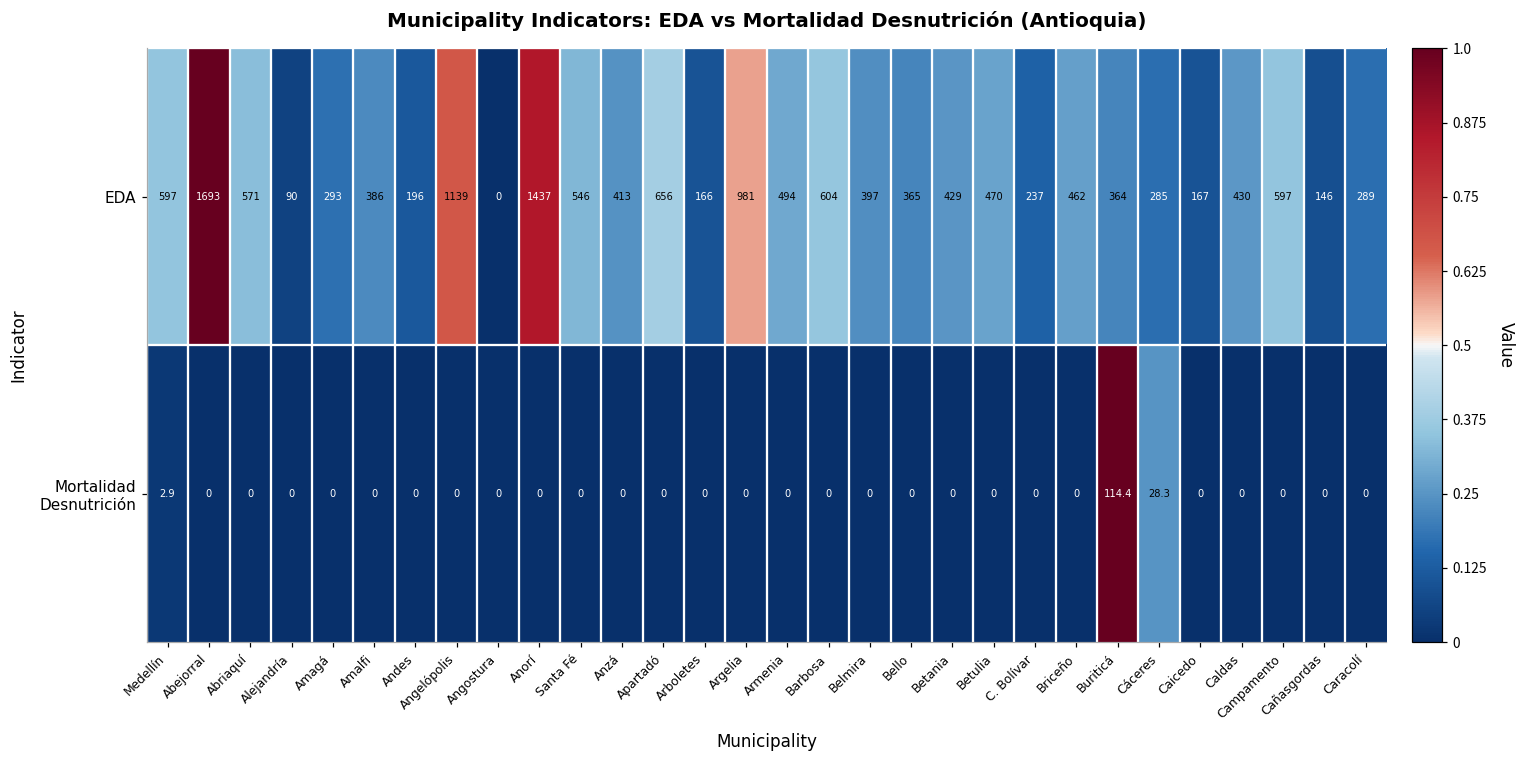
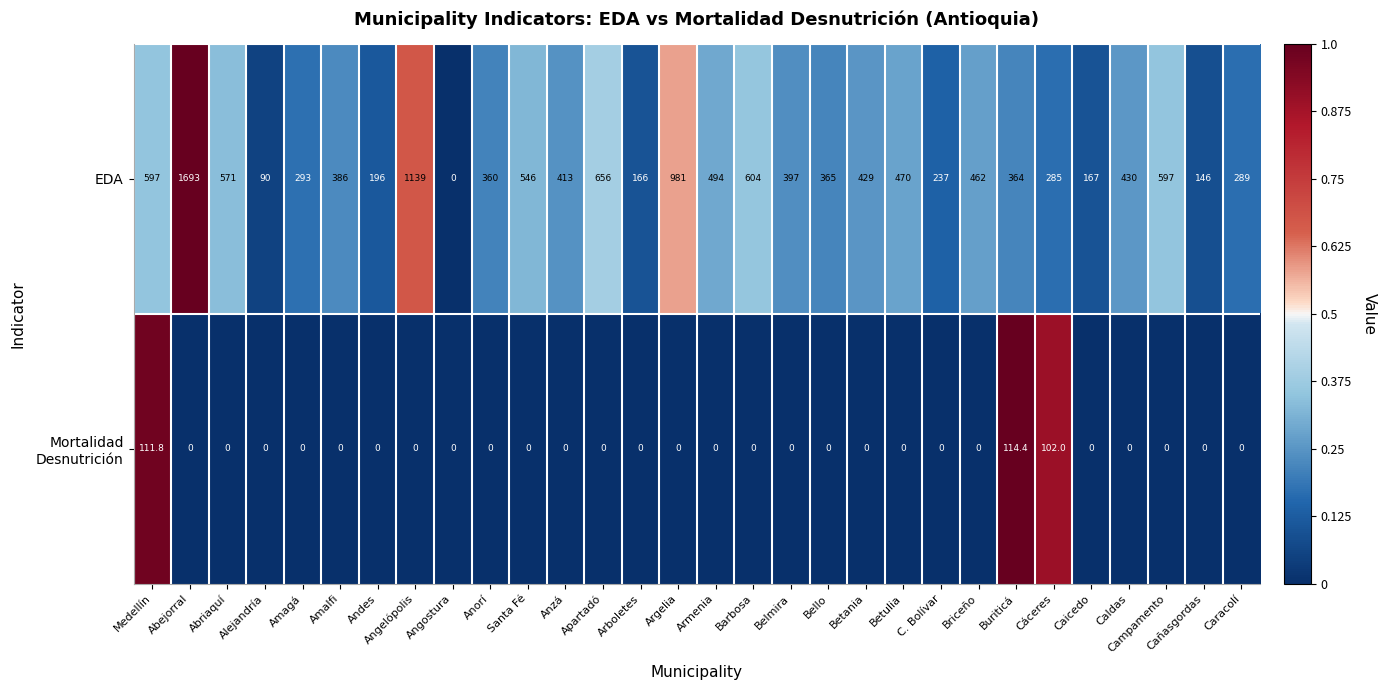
EDA, Anorí: 1437 -> 360
Mortalidad Desnutrición, Medellín: 2.9 -> 111.8
Mortalidad Desnutrición, Cáceres: 28.3 -> 102.0
